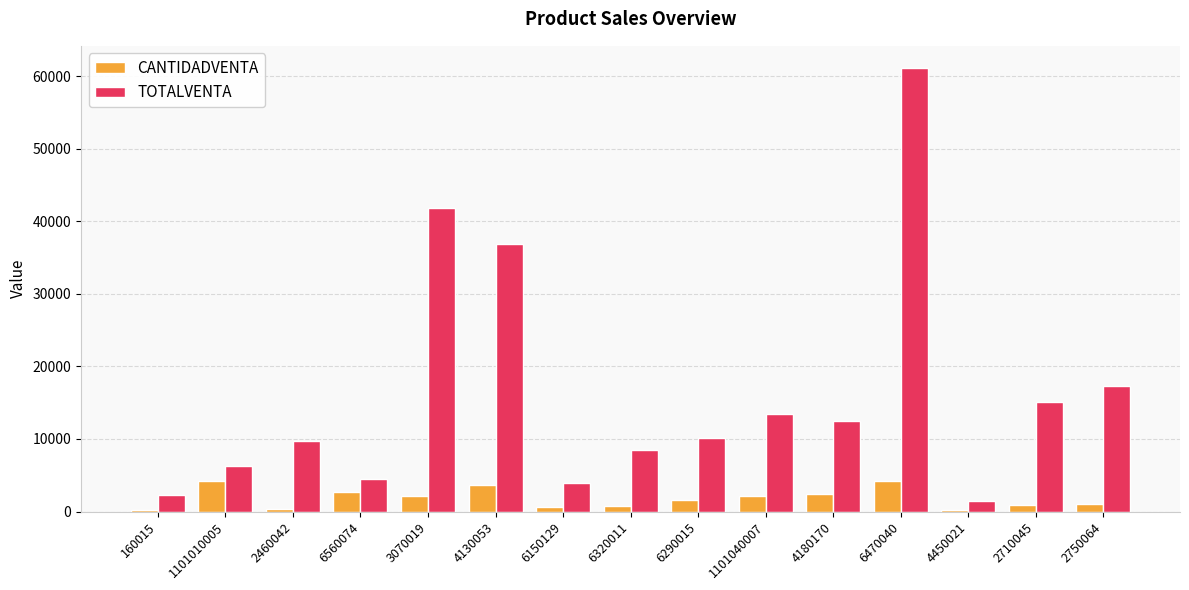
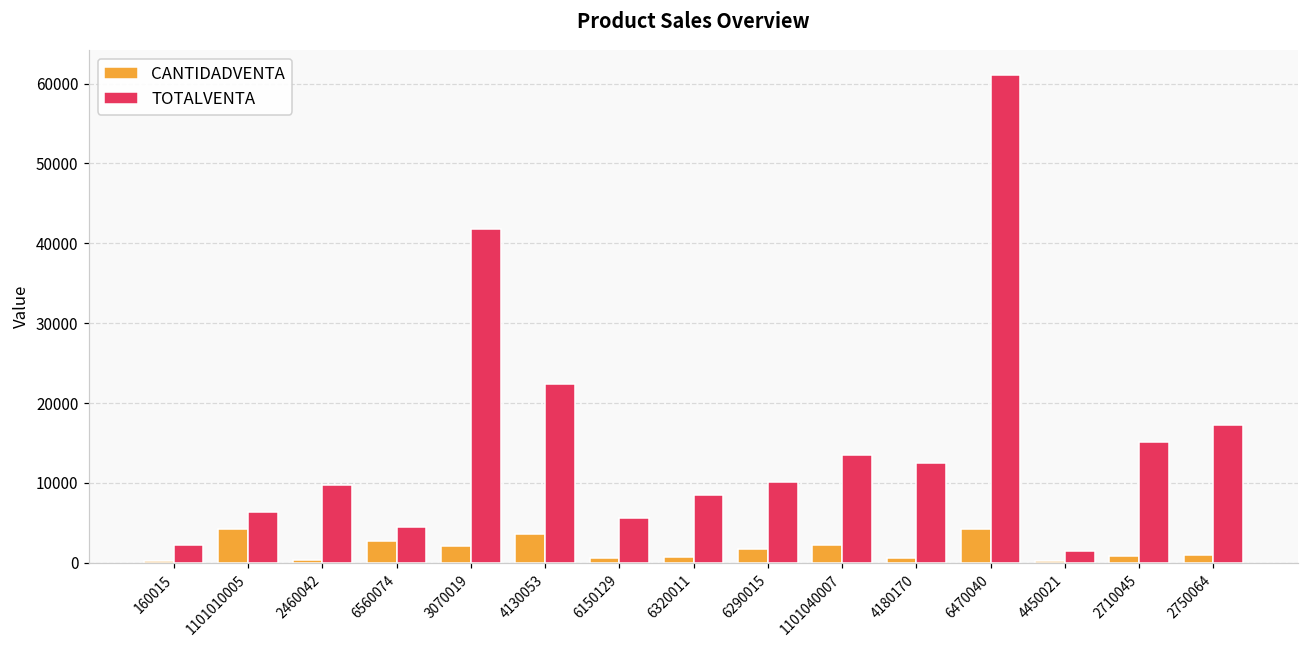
TOTALVENTA, 4130053: 37000 -> 22000
TOTALVENTA, 6150129: 4000 -> 6000
CANTIDADVENTA, 4180170: 2000 -> 1000
